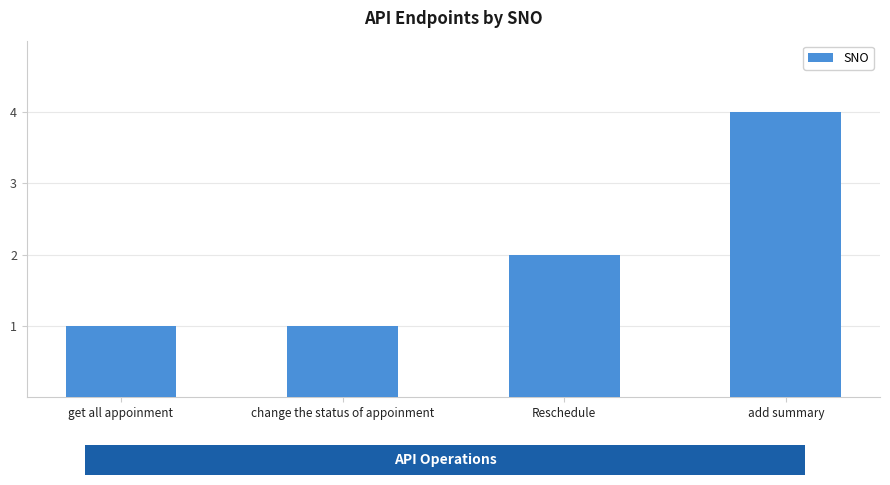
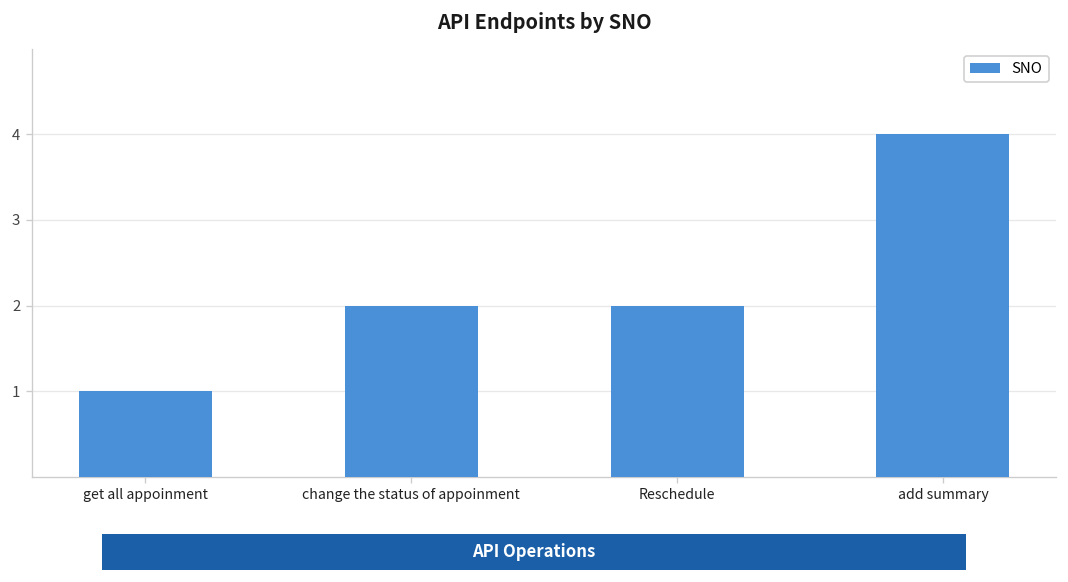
change the status of appoinment: 1 -> 2
